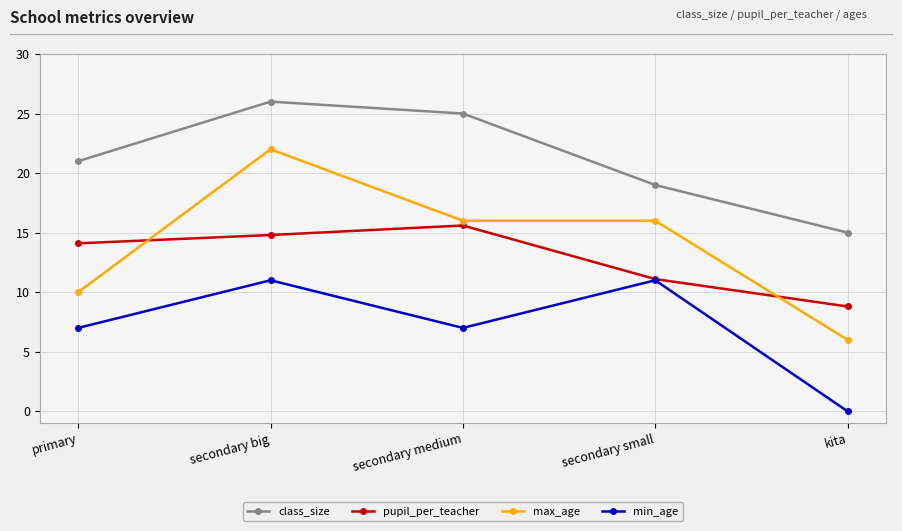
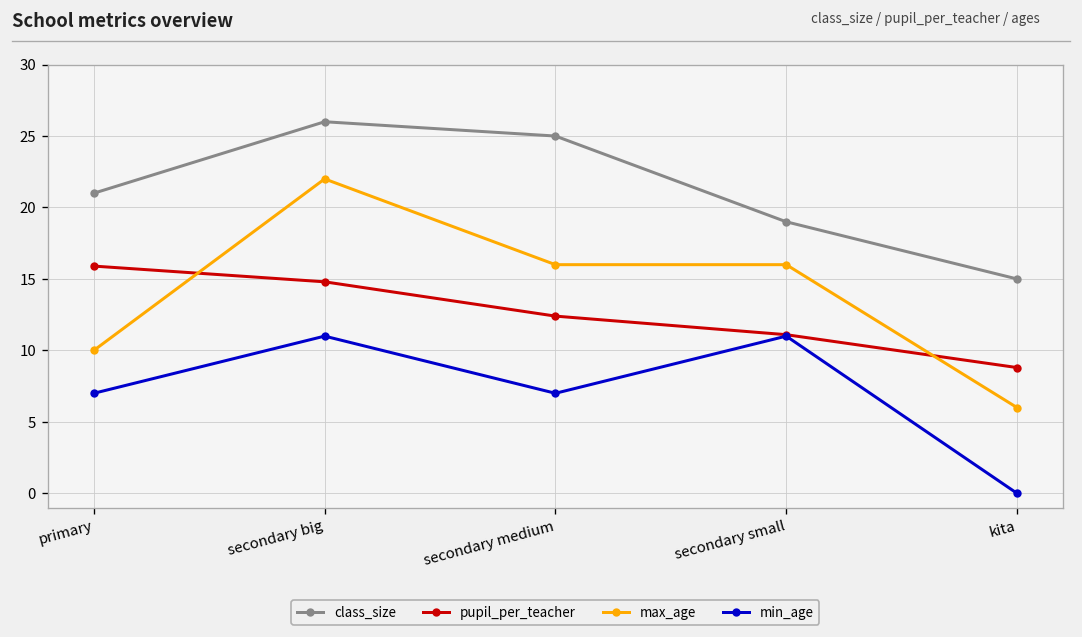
pupil_per_teacher, primary: 14.1 -> 15.9
pupil_per_teacher, secondary medium: 15.6 -> 12.4
